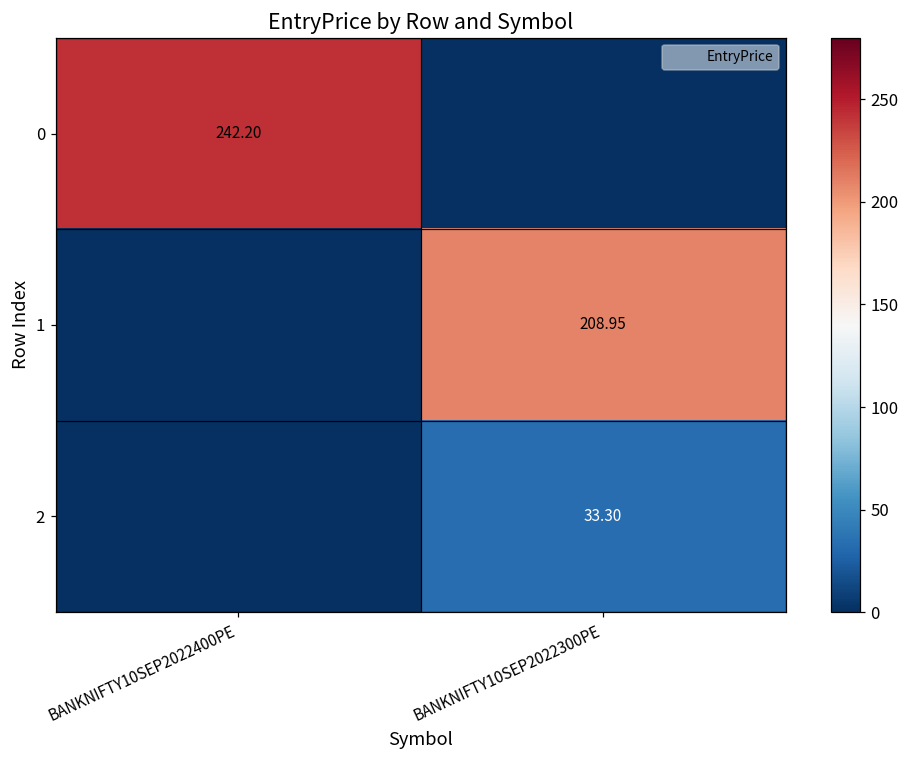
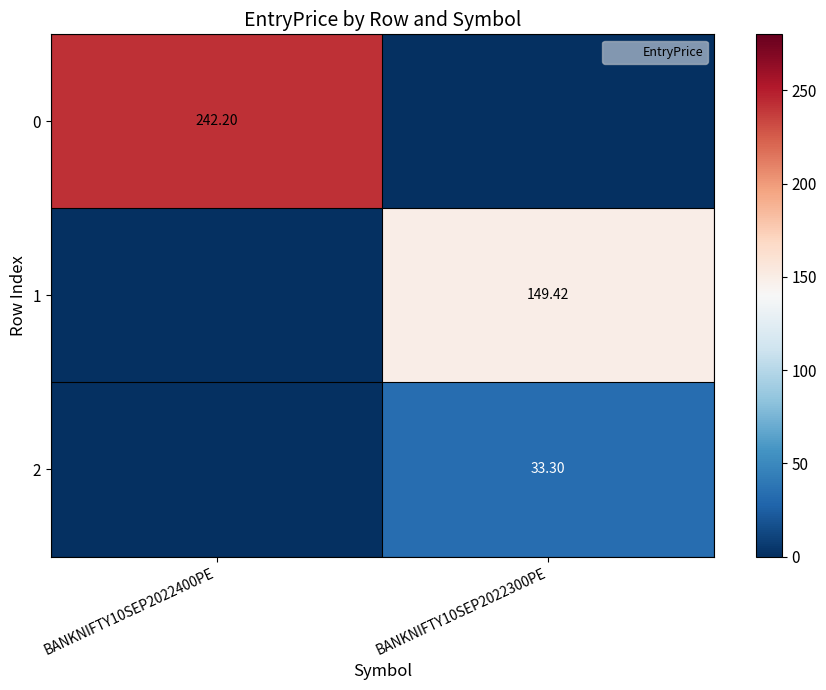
1, BANKNIFTY10SEP2022300PE: 208.95 -> 149.42
